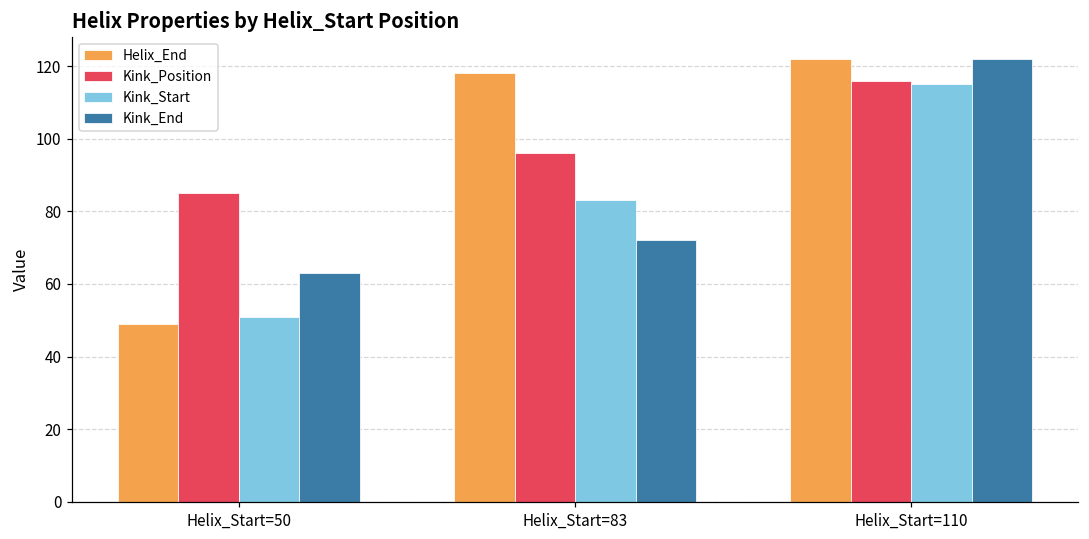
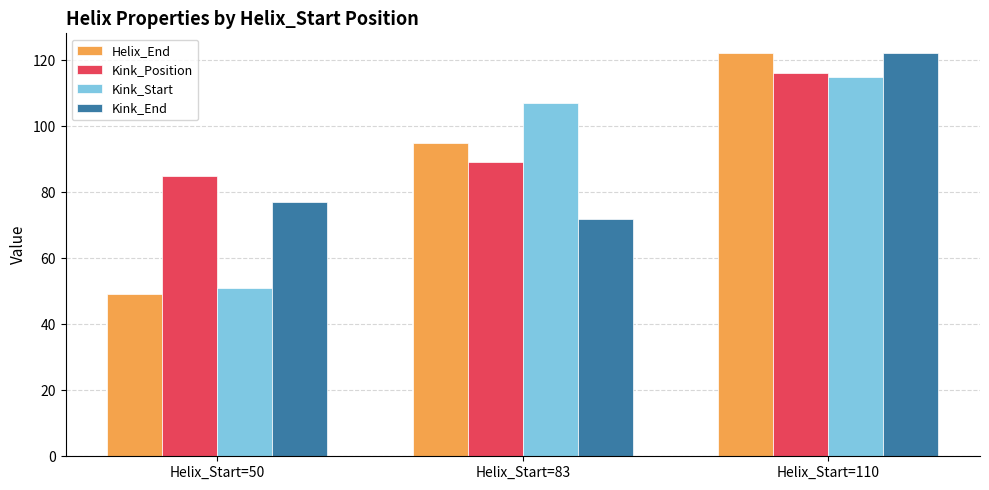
Kink_End, Helix_Start=50: 63 -> 77
Helix_End, Helix_Start=83: 118 -> 95
Kink_Position, Helix_Start=83: 96 -> 89
Kink_Start, Helix_Start=83: 83 -> 107
